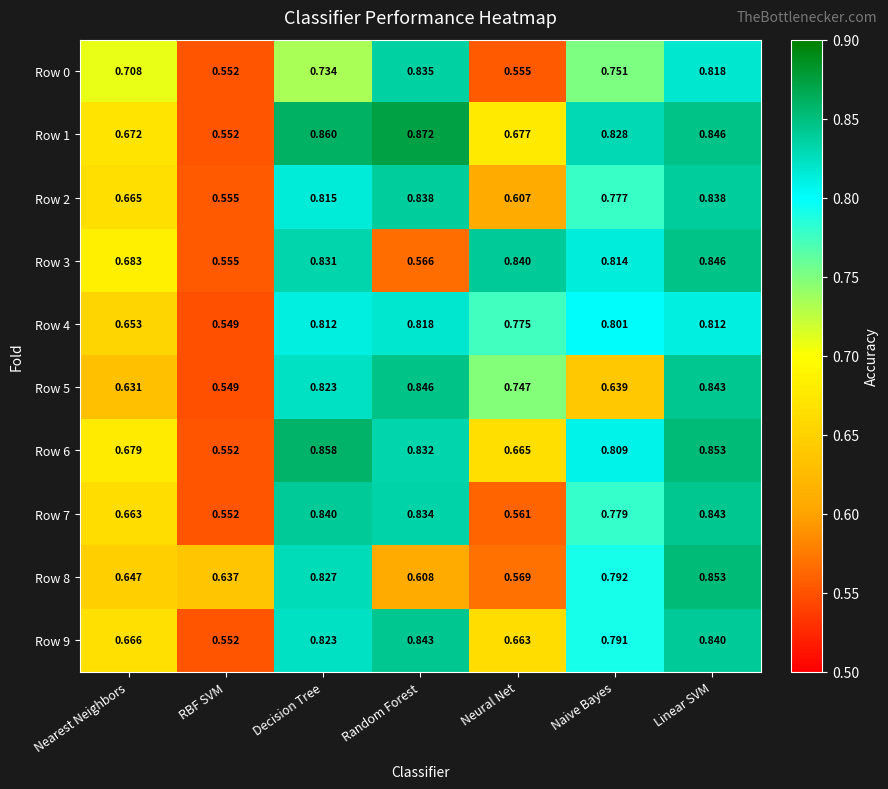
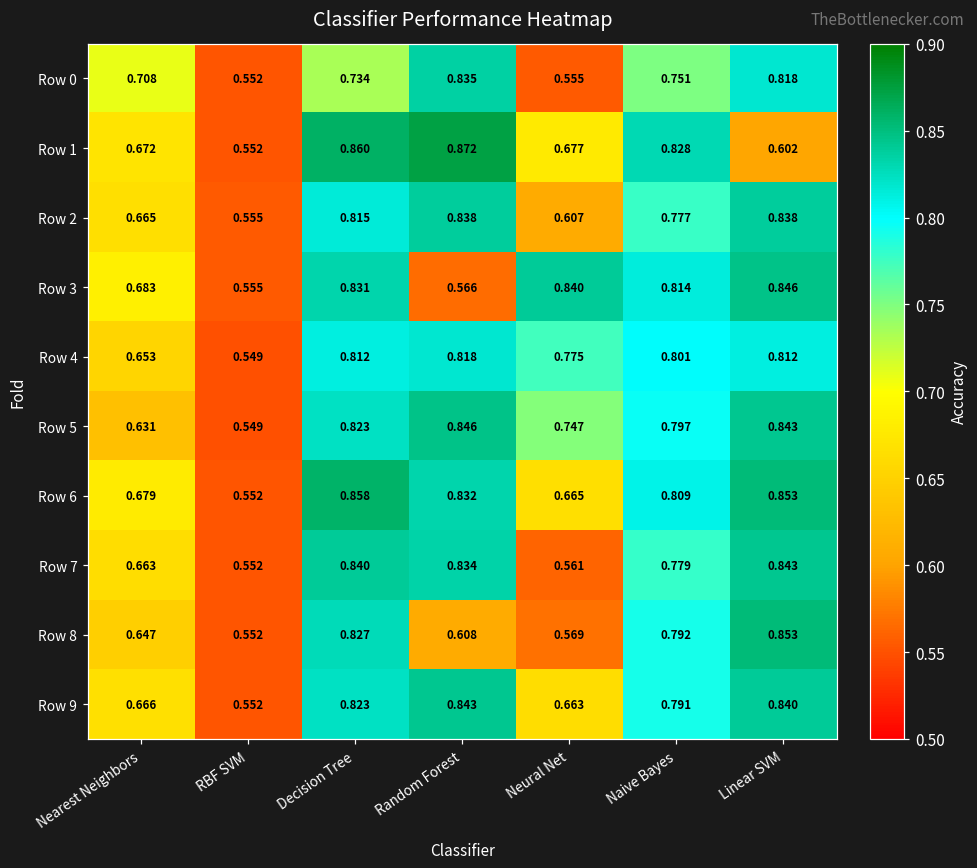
Row 1, Linear SVM: 0.846 -> 0.602
Row 5, Naive Bayes: 0.639 -> 0.797
Row 8, RBF SVM: 0.637 -> 0.552
